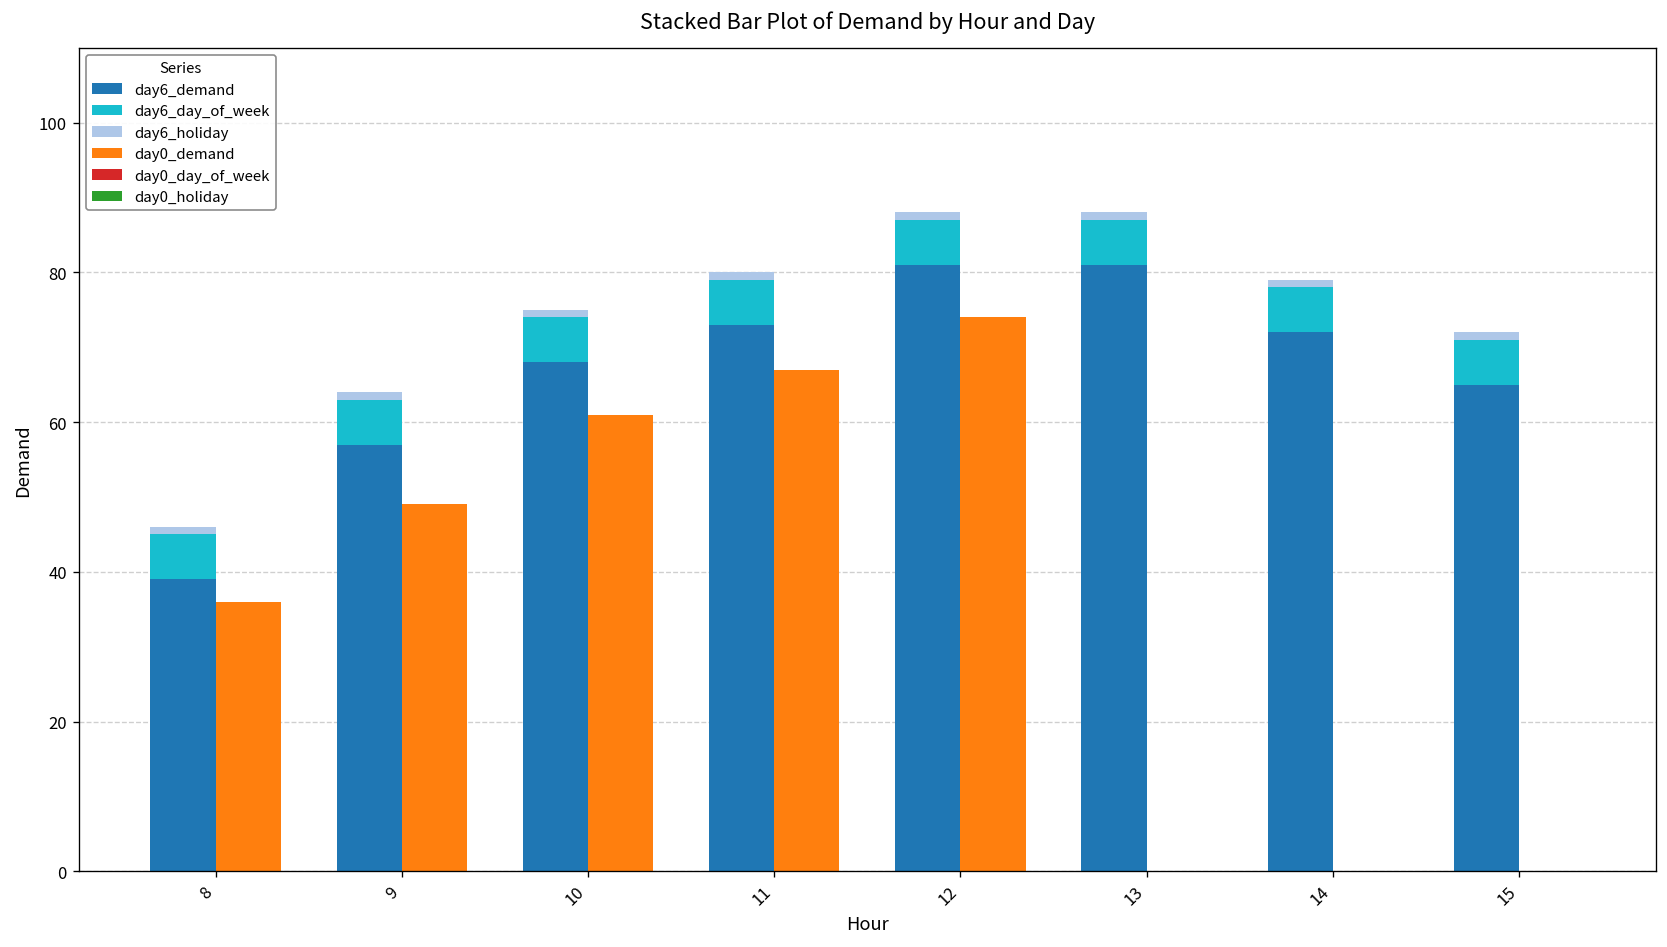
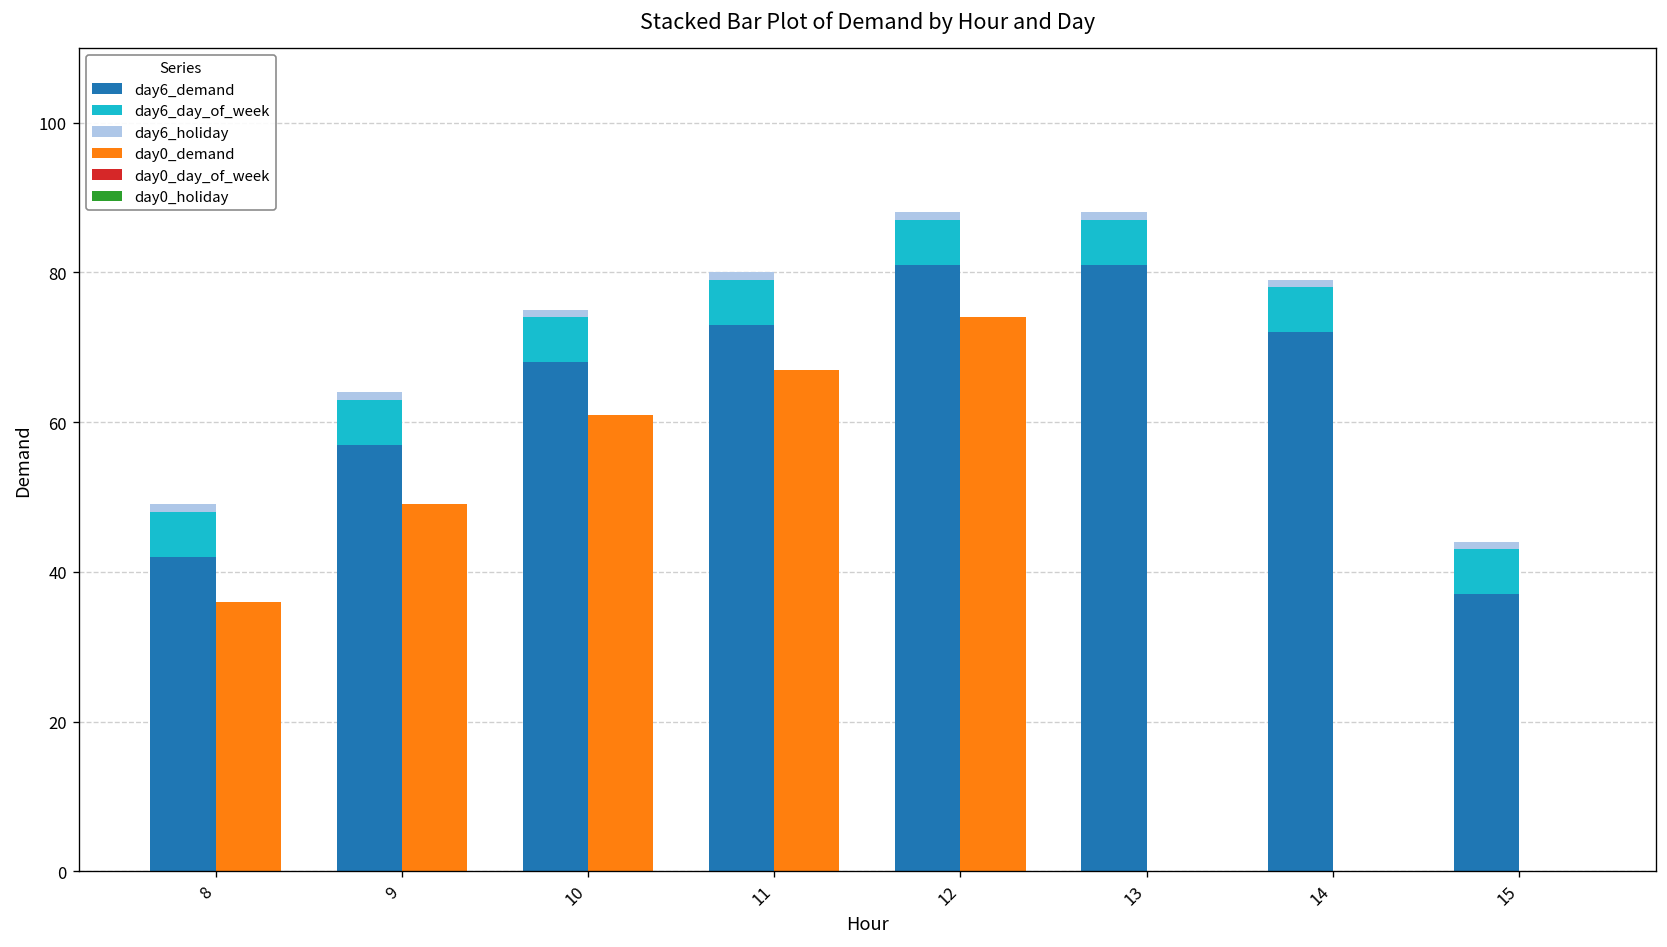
day6_demand, 8: 39 -> 42
day6_demand, 15: 65 -> 37
